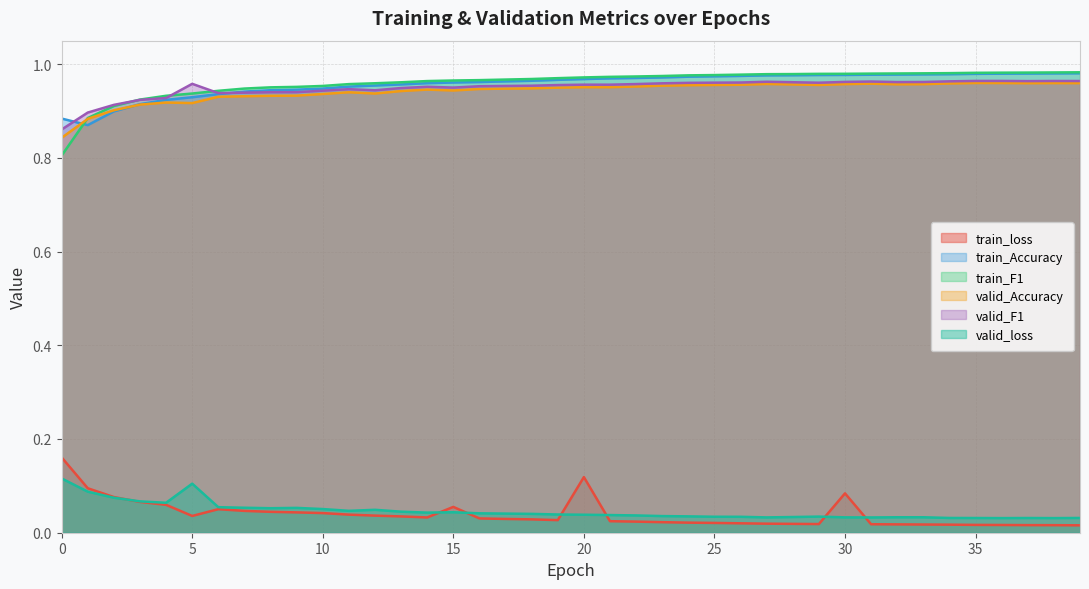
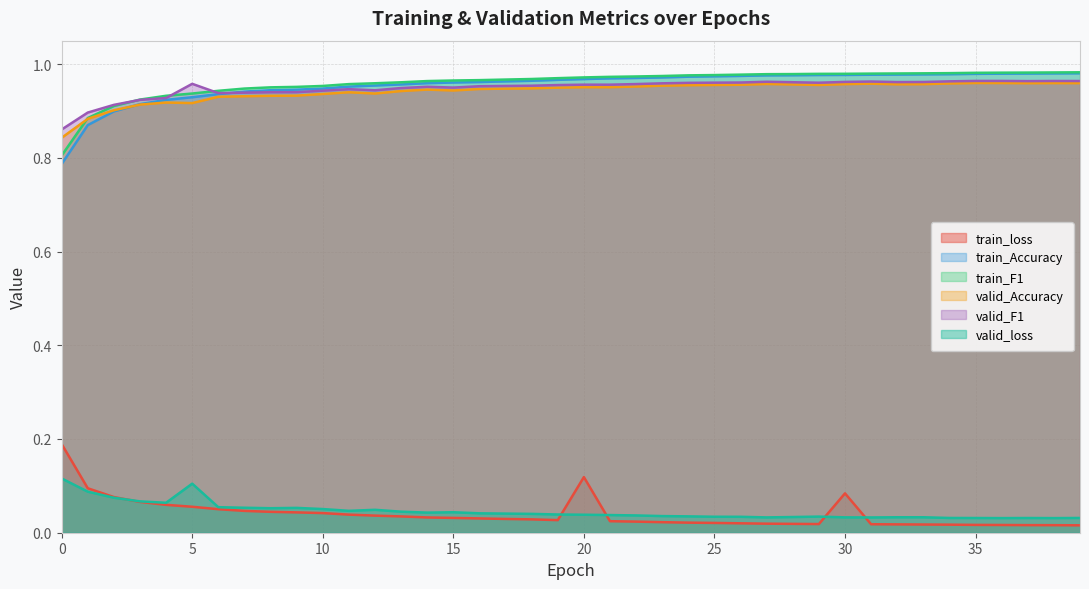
train_loss, 0: 0.16 -> 0.19
train_Accuracy, 0: 0.88 -> 0.79
train_loss, 5: 0.04 -> 0.06
train_loss, 15: 0.06 -> 0.03
